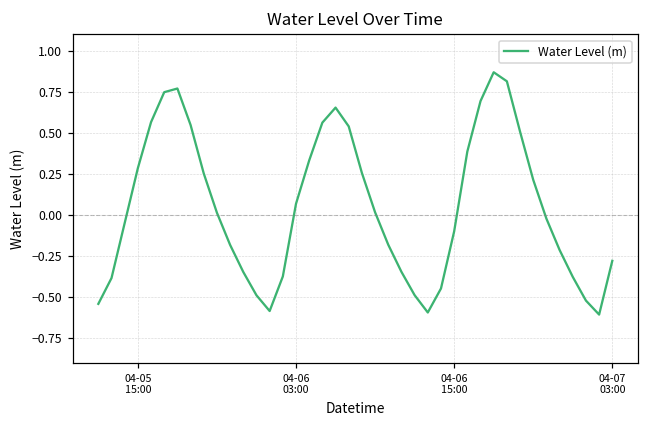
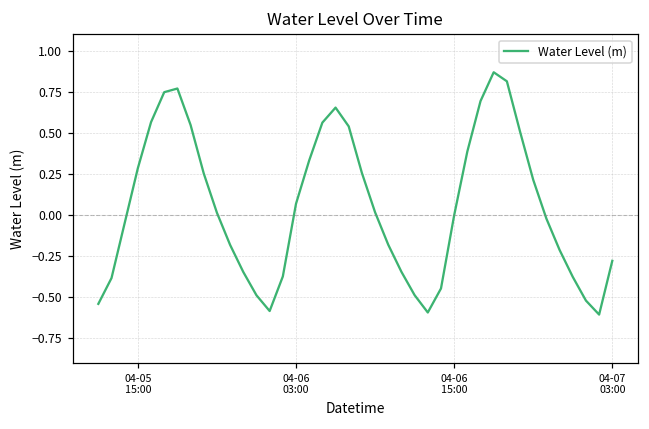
04-06 15:00: -0.10 -> 0.00
